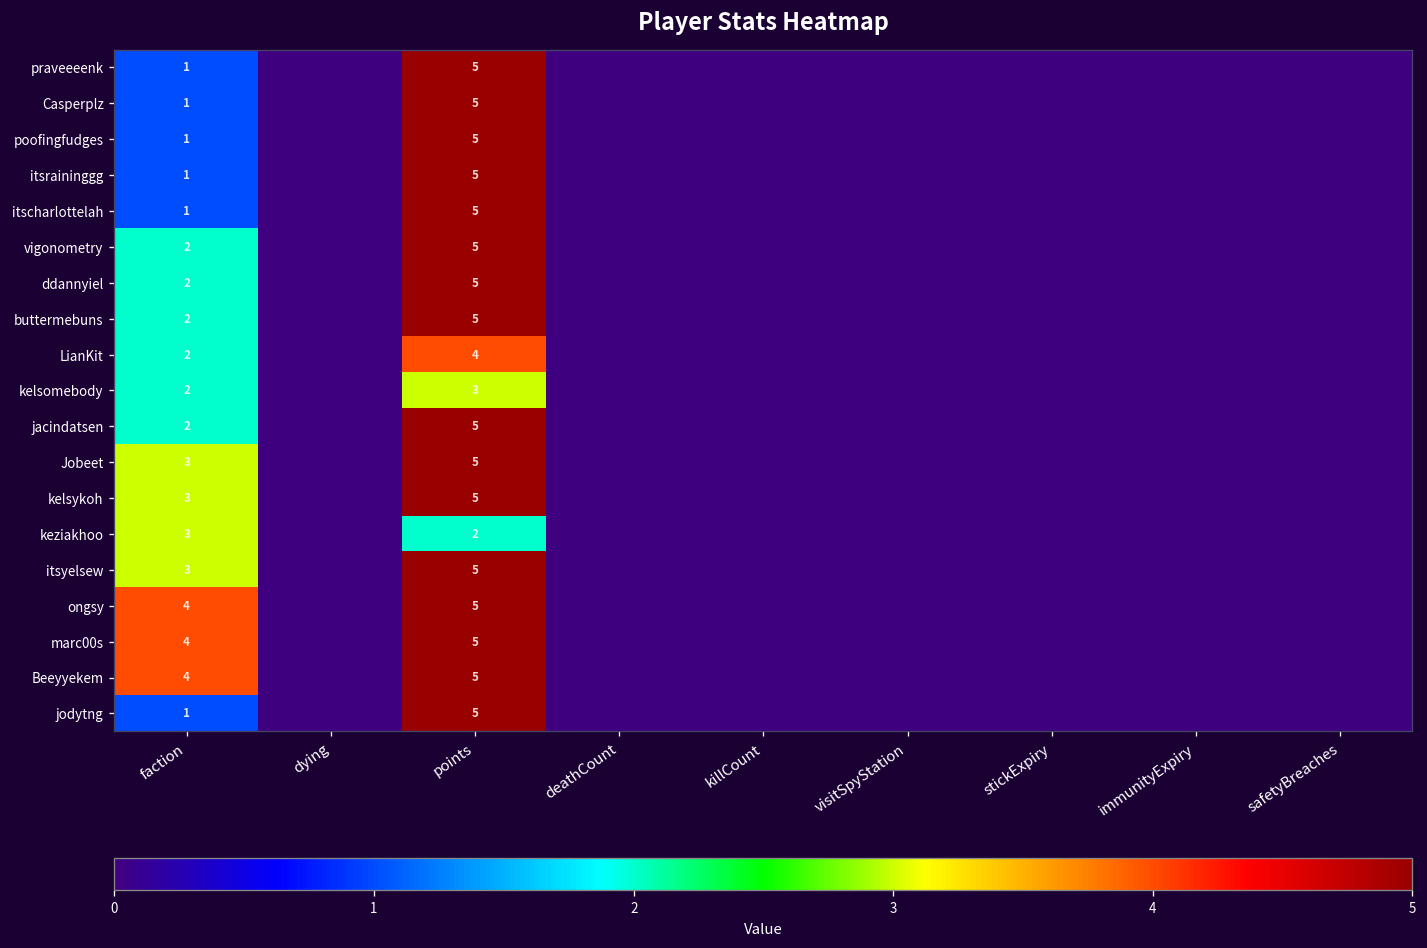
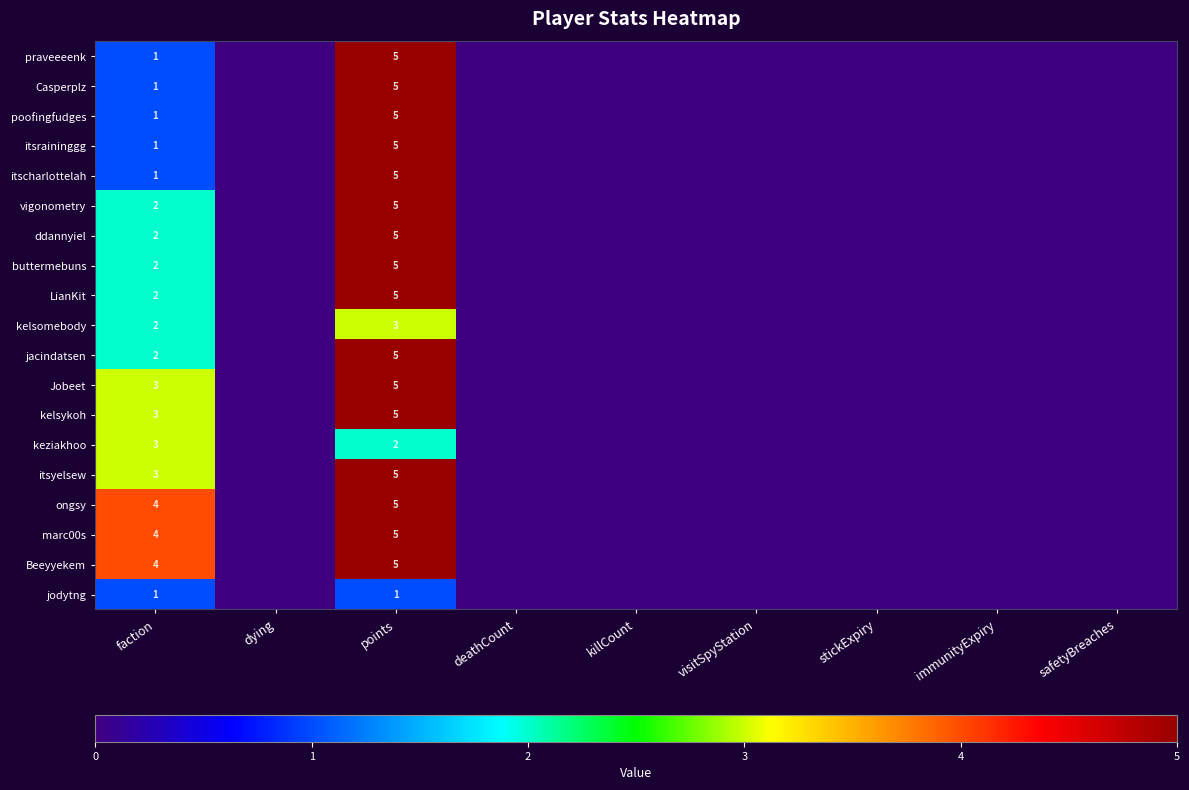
LianKit, points: 4 -> 5
jodytng, points: 5 -> 1
